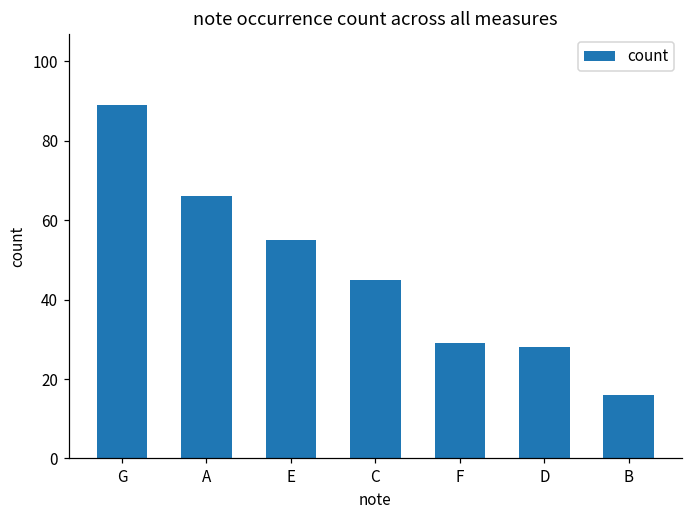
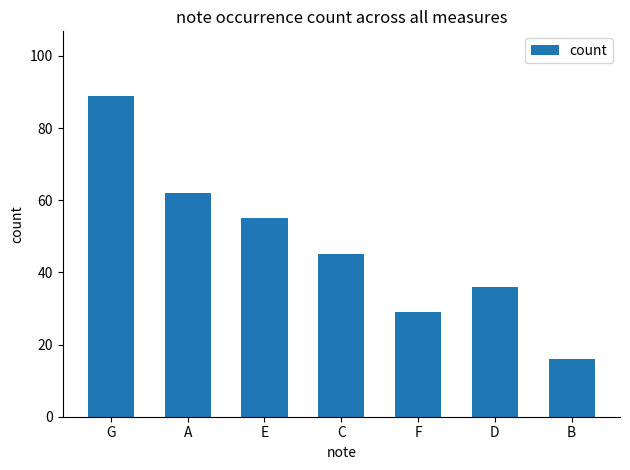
A: 66 -> 62
D: 28 -> 36
